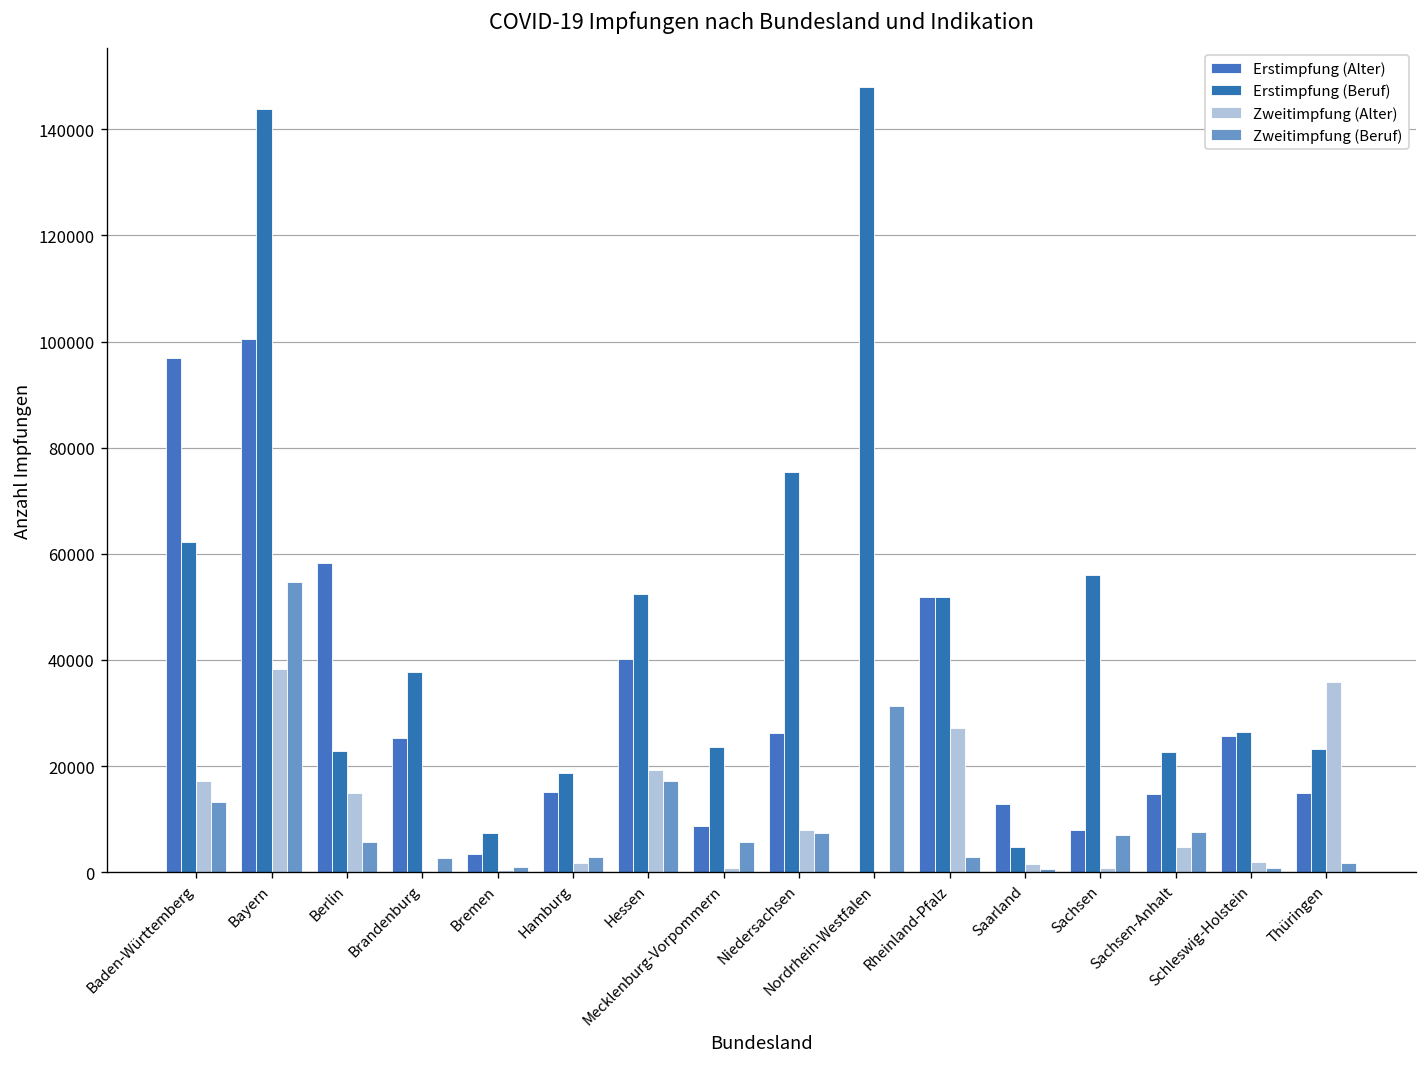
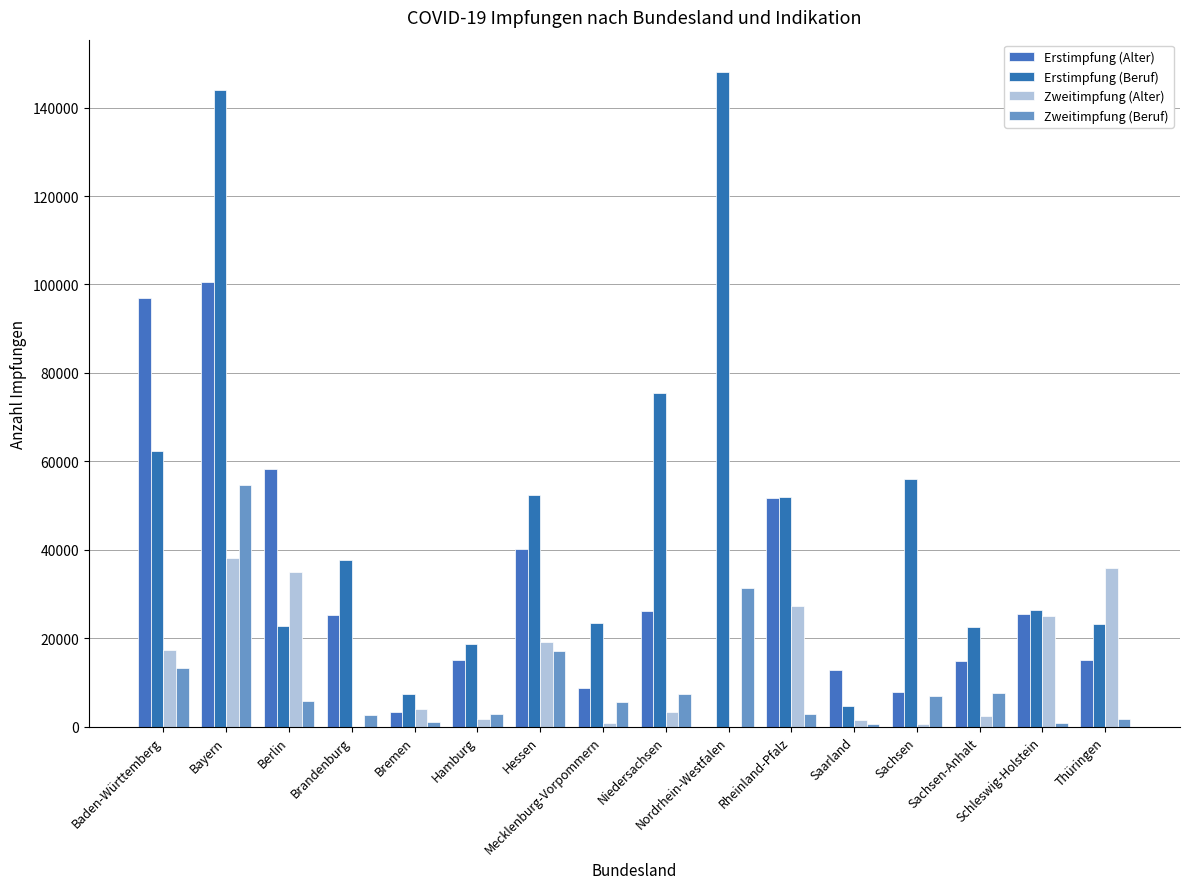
Zweitimpfung (Alter), Berlin: 15000 -> 35000
Zweitimpfung (Alter), Bremen: 0 -> 4000
Zweitimpfung (Alter), Niedersachsen: 8000 -> 3000
Zweitimpfung (Alter), Sachsen-Anhalt: 5000 -> 2000
Zweitimpfung (Alter), Schleswig-Holstein: 2000 -> 25000
